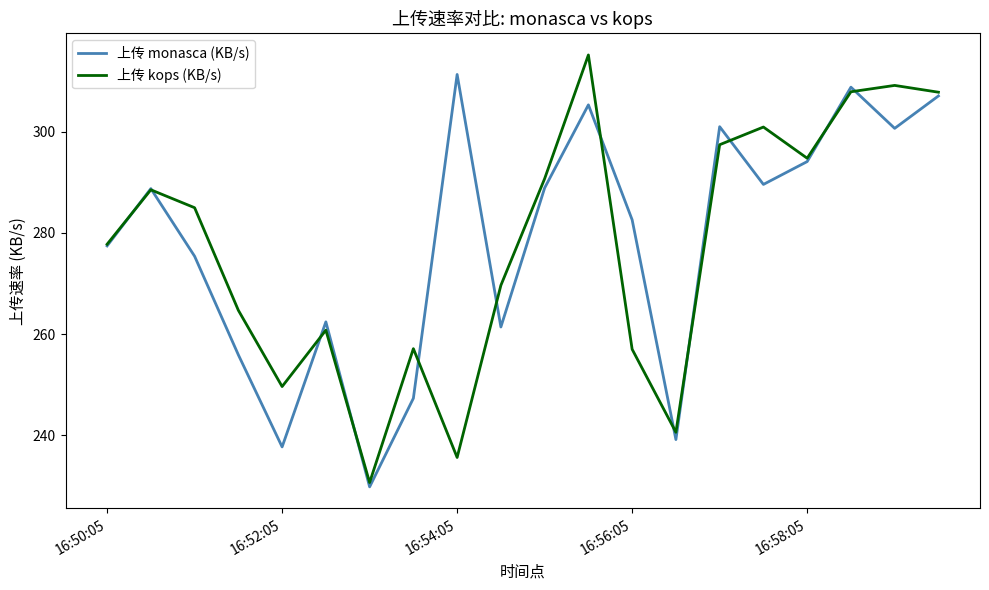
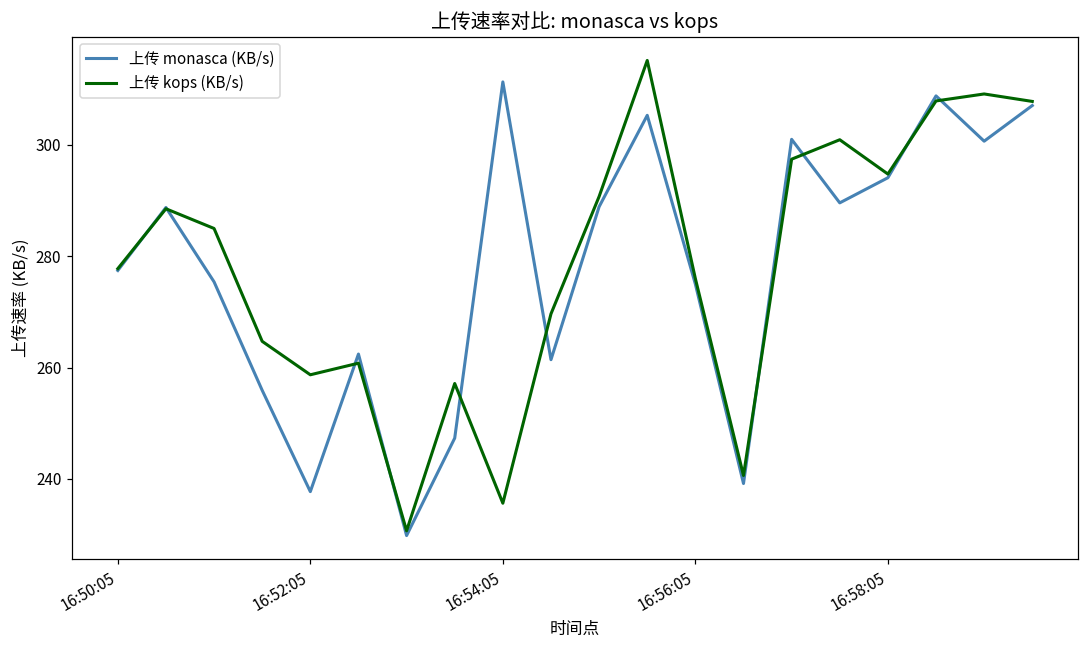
上传 kops (KB/s), 16:52:05: 250 -> 259
上传 monasca (KB/s), 16:56:05: 283 -> 275
上传 kops (KB/s), 16:56:05: 257 -> 276
